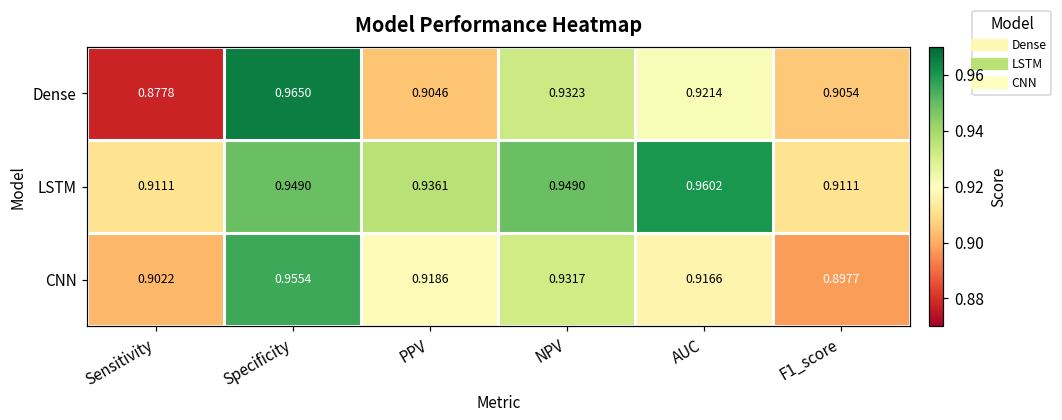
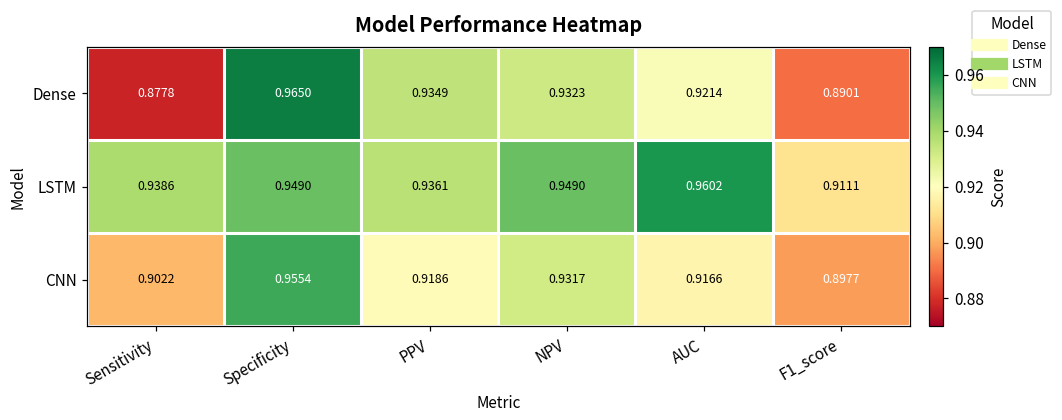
Dense, PPV: 0.9046 -> 0.9349
Dense, F1_score: 0.9054 -> 0.8901
LSTM, Sensitivity: 0.9111 -> 0.9386
